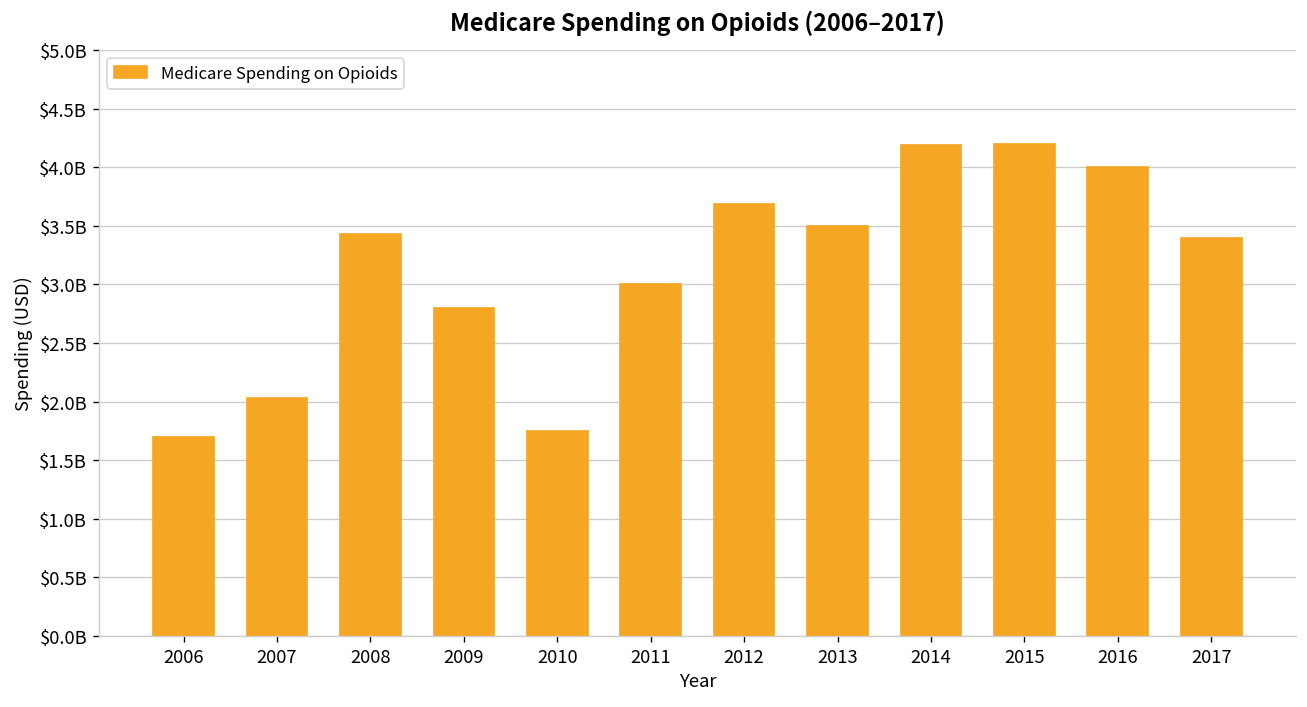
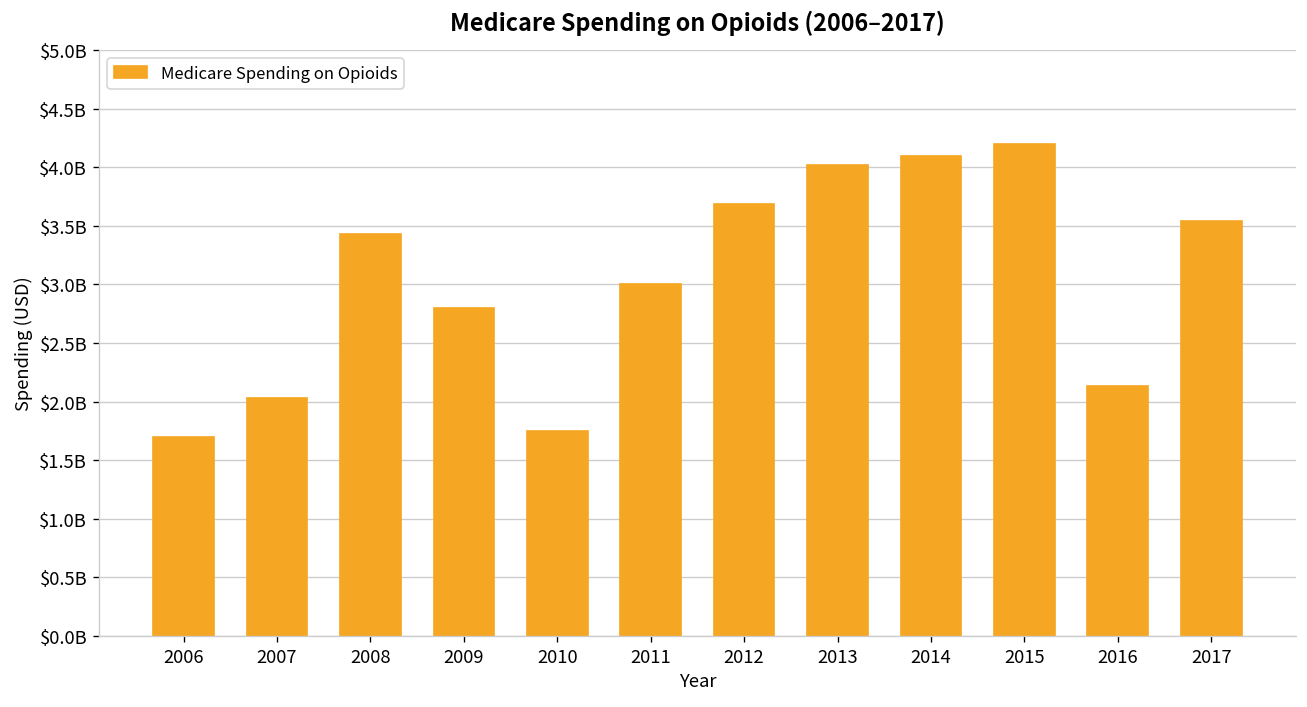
2013: $3500000000 -> $4000000000
2014: $4200000000 -> $4100000000
2016: $4000000000 -> $2100000000
2017: $3400000000 -> $3500000000
